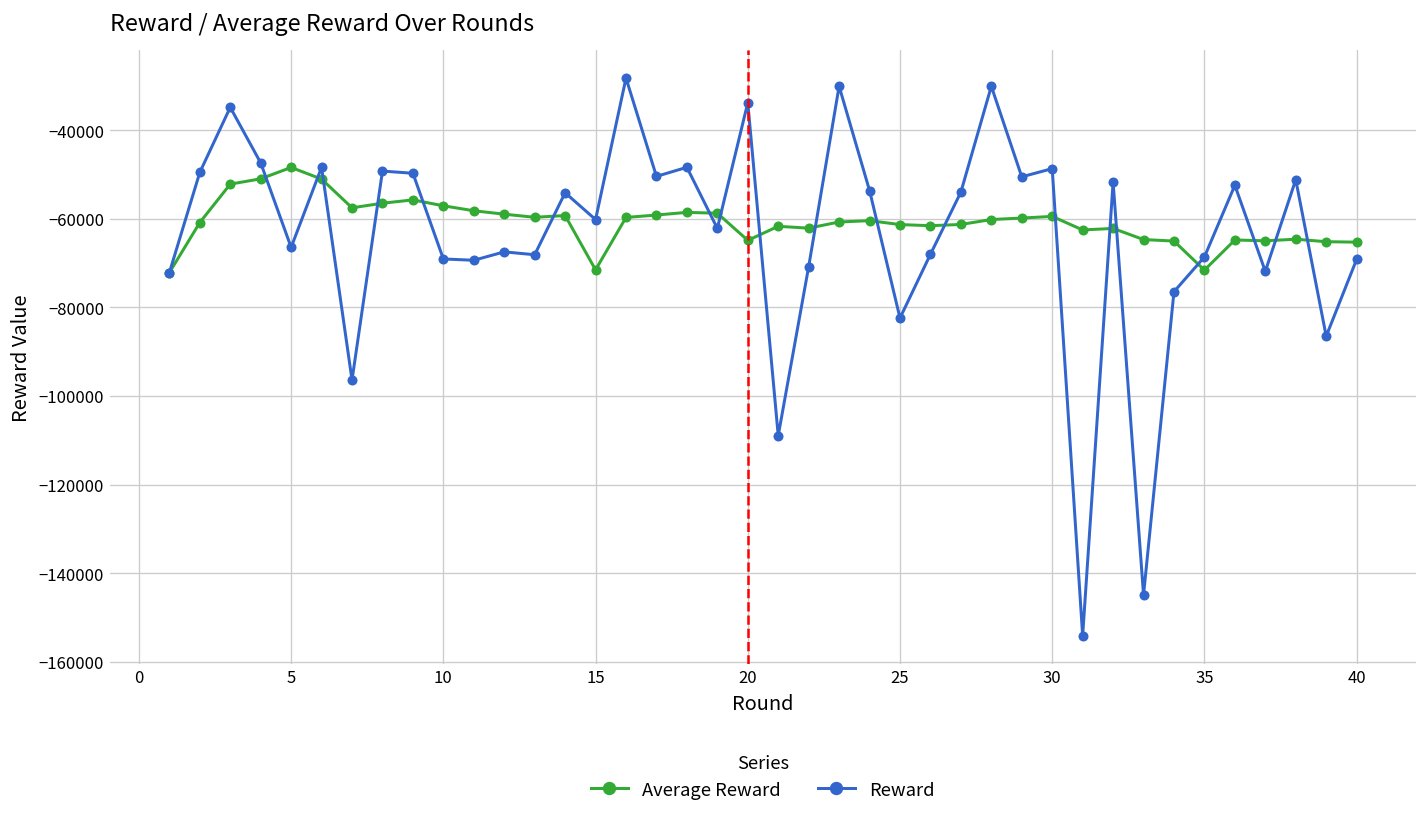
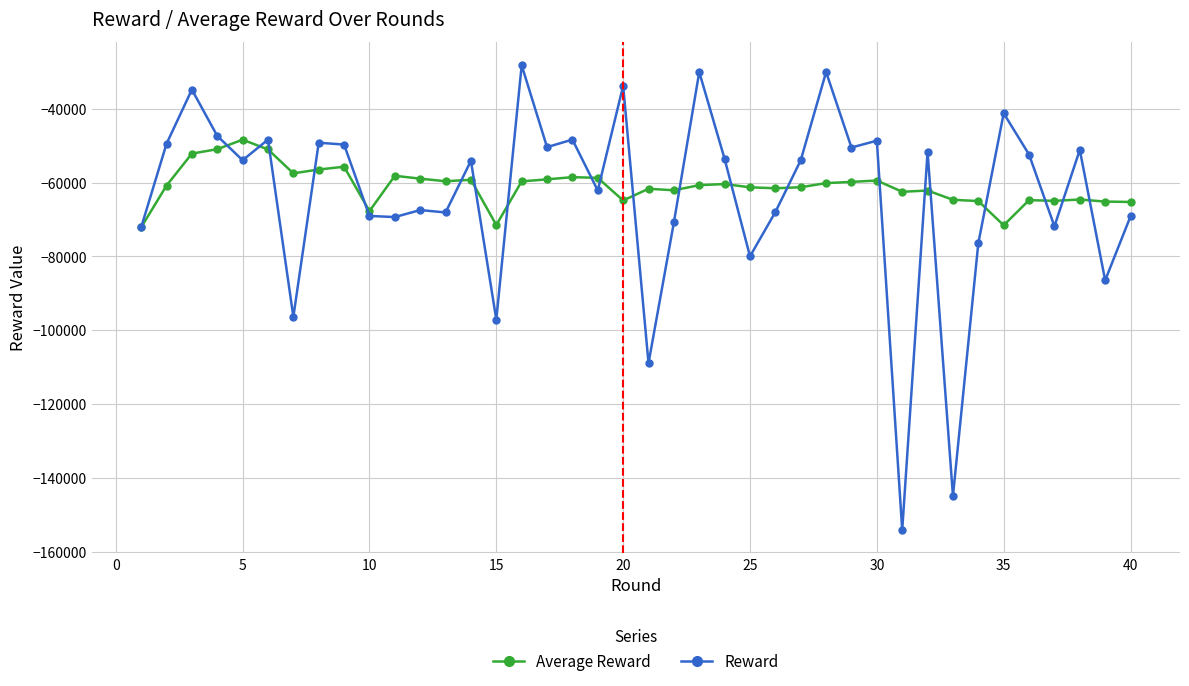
Reward, 5: -66000 -> -54000
Average Reward, 10: -57000 -> -68000
Reward, 15: -60000 -> -97000
Reward, 25: -82000 -> -80000
Reward, 35: -69000 -> -41000
